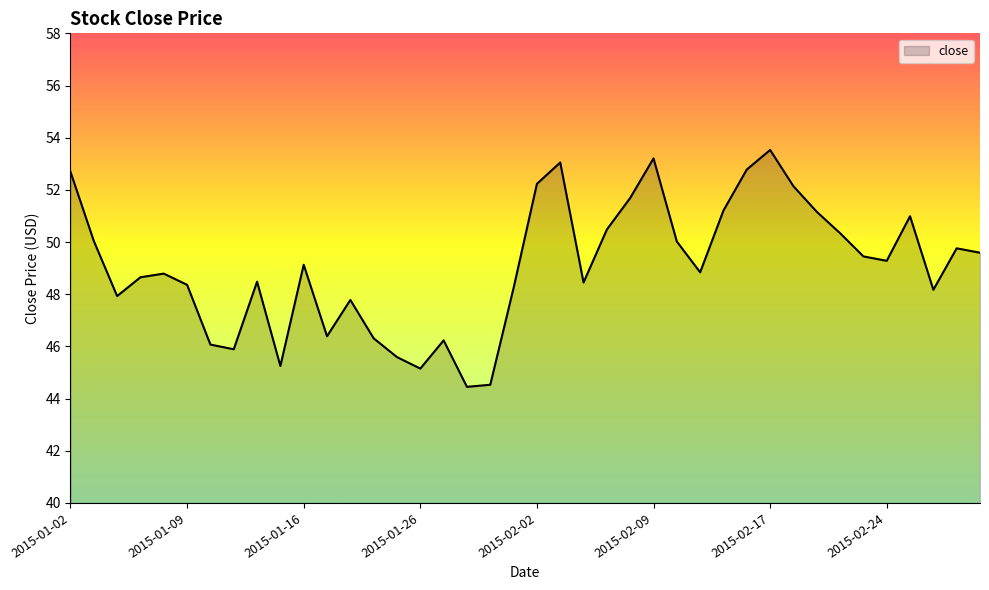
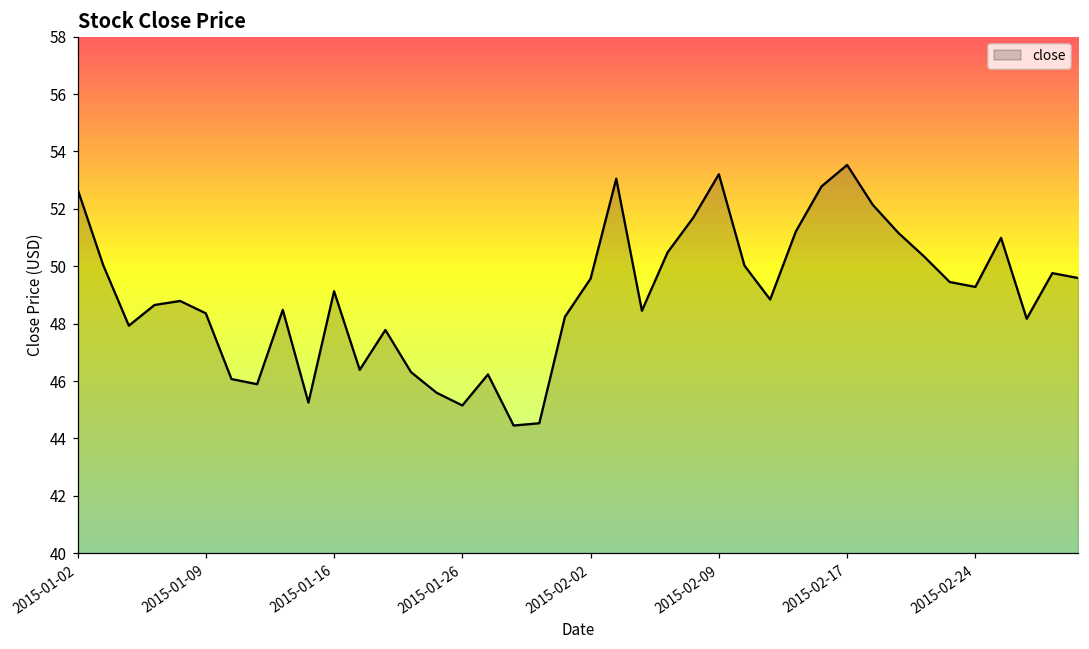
2015-02-02: 52.2 -> 49.6
